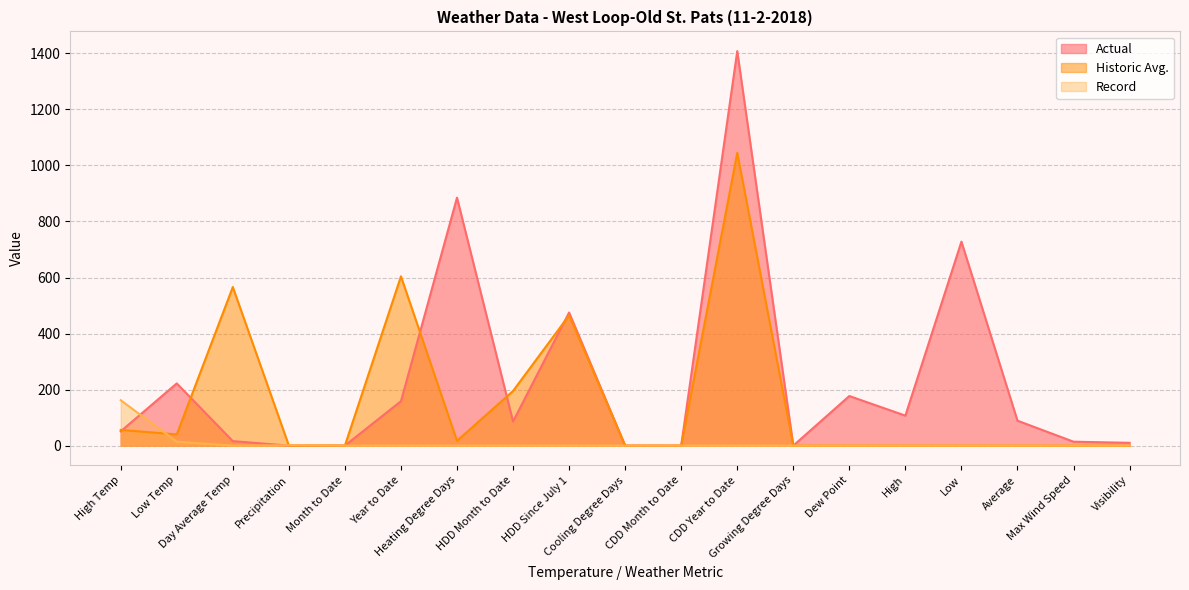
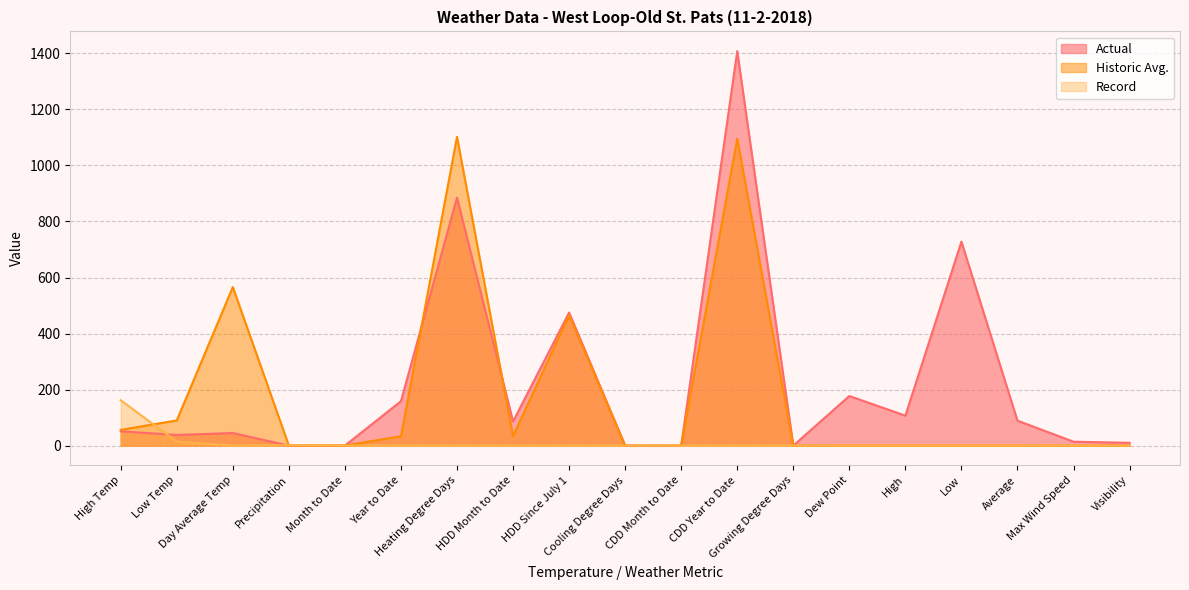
Actual, Low Temp: 220 -> 40
Historic Avg., Low Temp: 40 -> 90
Actual, Day Average Temp: 20 -> 50
Historic Avg., Year to Date: 600 -> 30
Historic Avg., Heating Degree Days: 20 -> 1100
Historic Avg., HDD Month to Date: 200 -> 30
Historic Avg., CDD Year to Date: 1050 -> 1100
